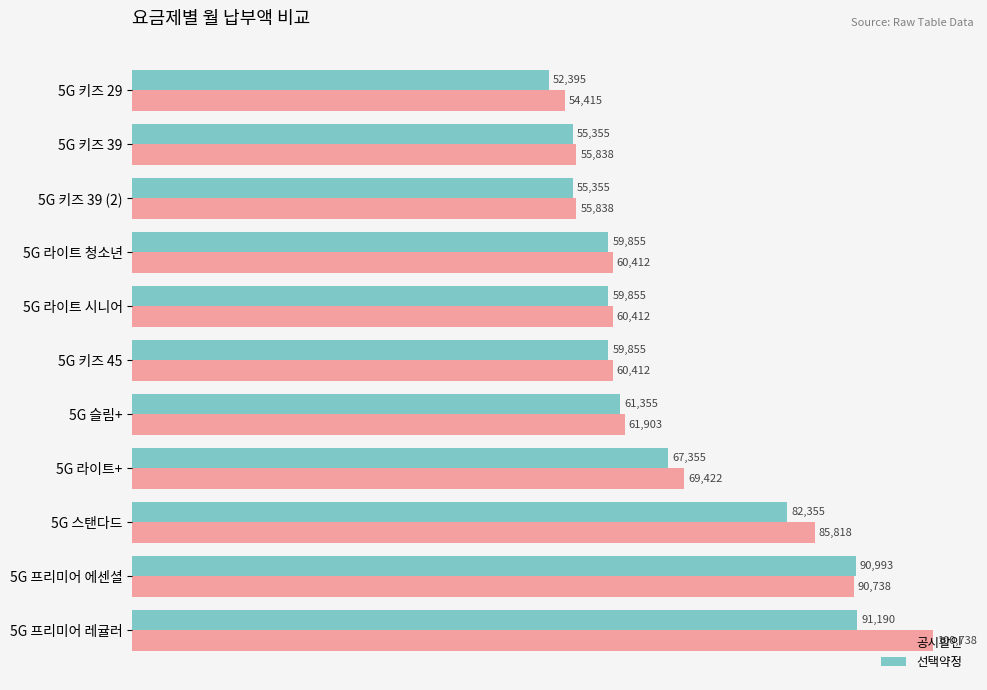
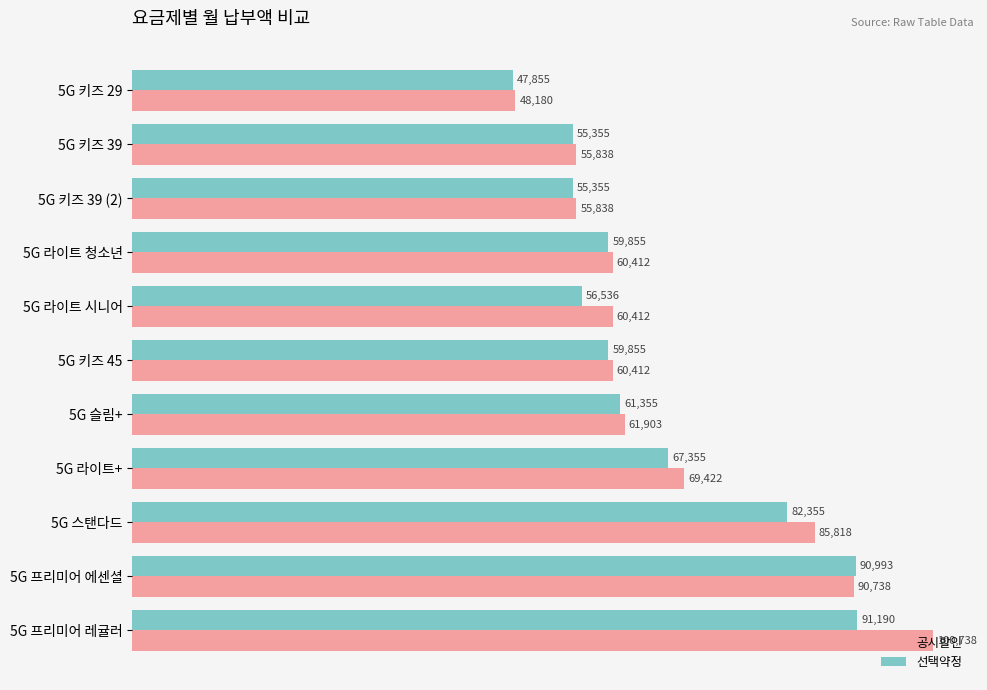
선택약정, 5G 키즈 29: 52,395 -> 47,855
공시할인, 5G 키즈 29: 54,415 -> 48,180
선택약정, 5G 라이트 시니어: 59,855 -> 56,536
